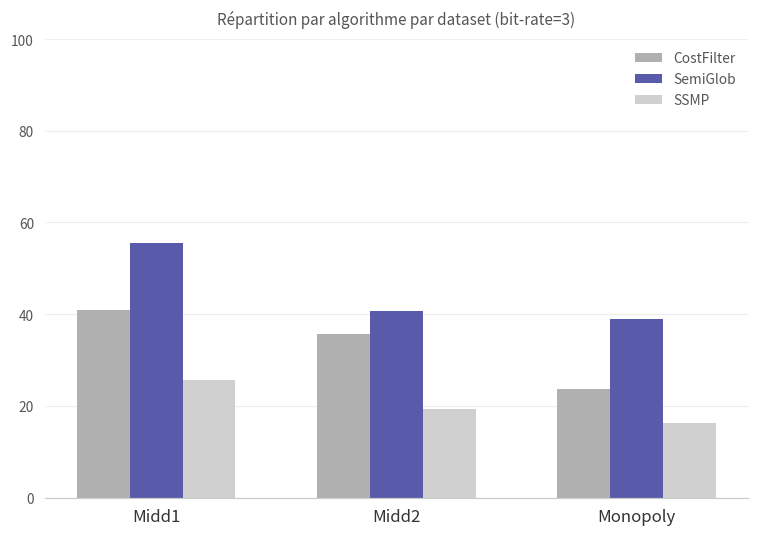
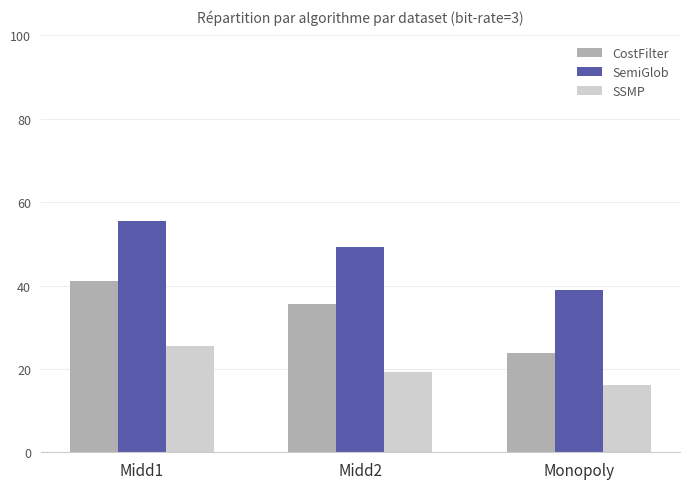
SemiGlob, Midd2: 41 -> 49
